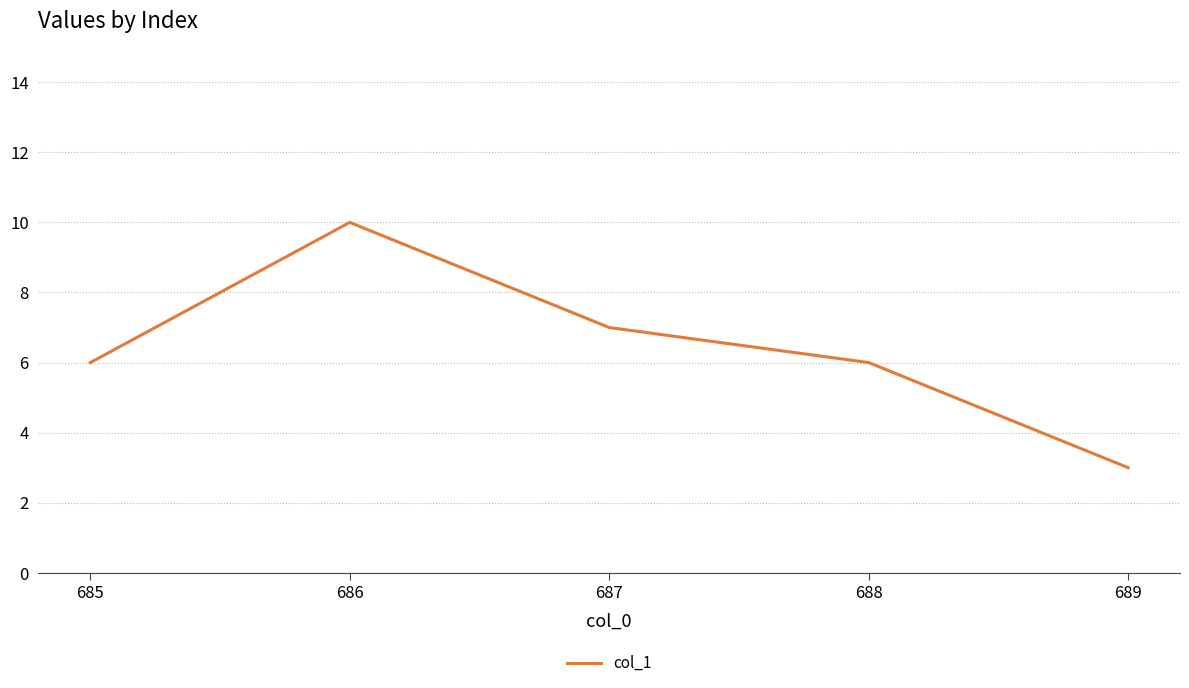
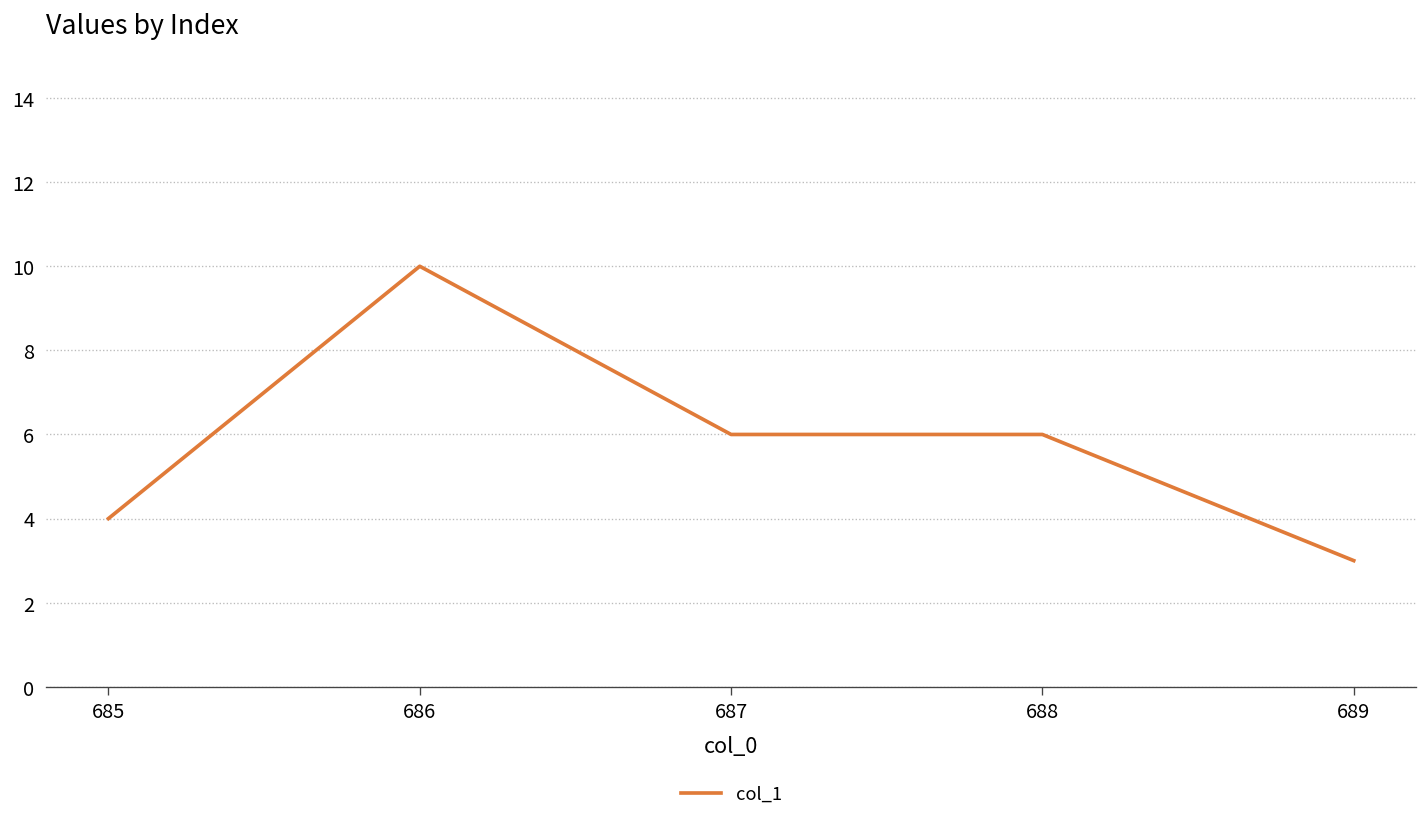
685: 6 -> 4
687: 7 -> 6
